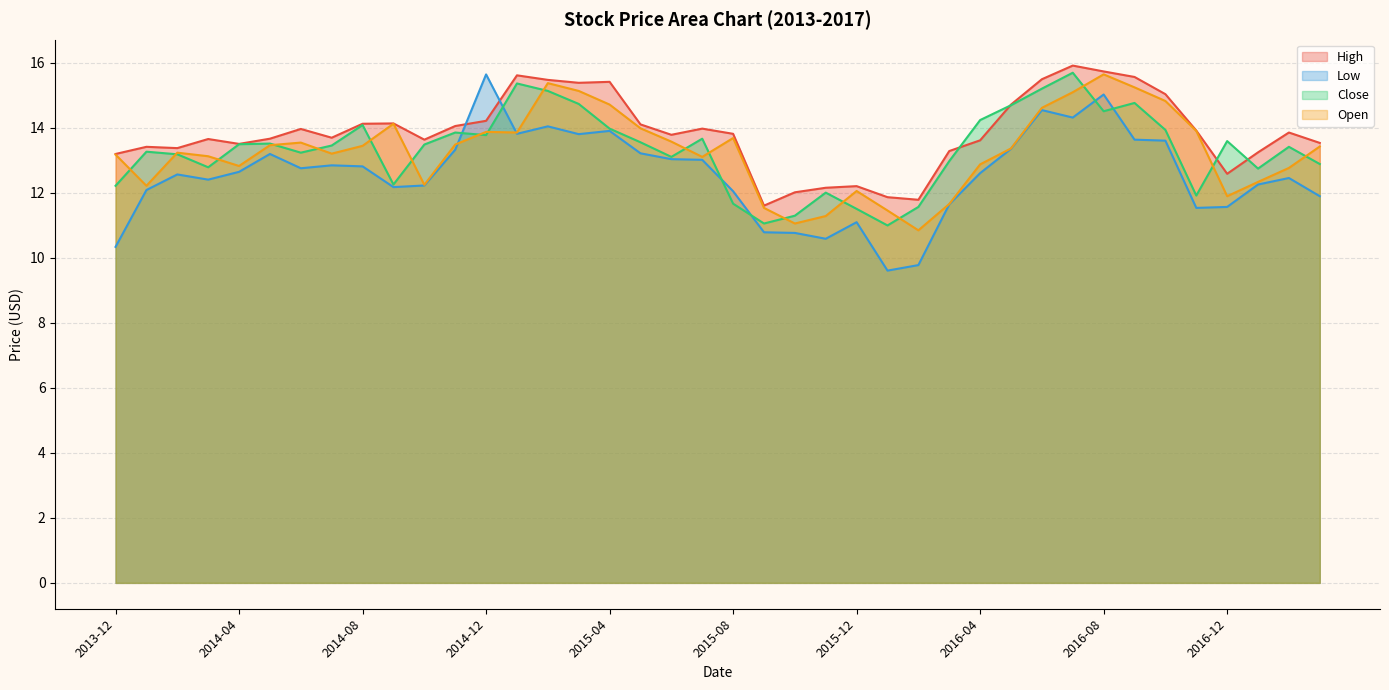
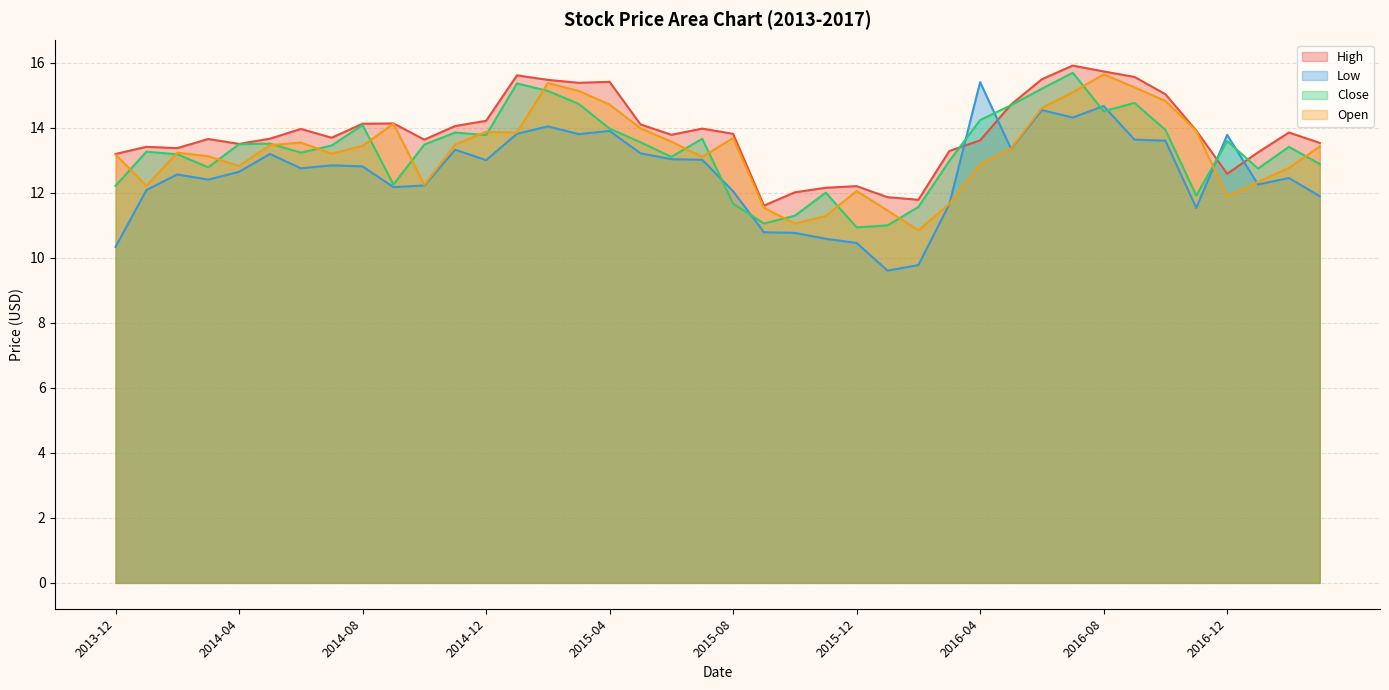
Low, 2014-12: 15.6 -> 13.0
Low, 2015-12: 11.1 -> 10.5
Close, 2015-12: 11.5 -> 10.9
Low, 2016-04: 12.6 -> 15.4
Low, 2016-08: 15.0 -> 14.7
Low, 2016-12: 11.6 -> 13.8
